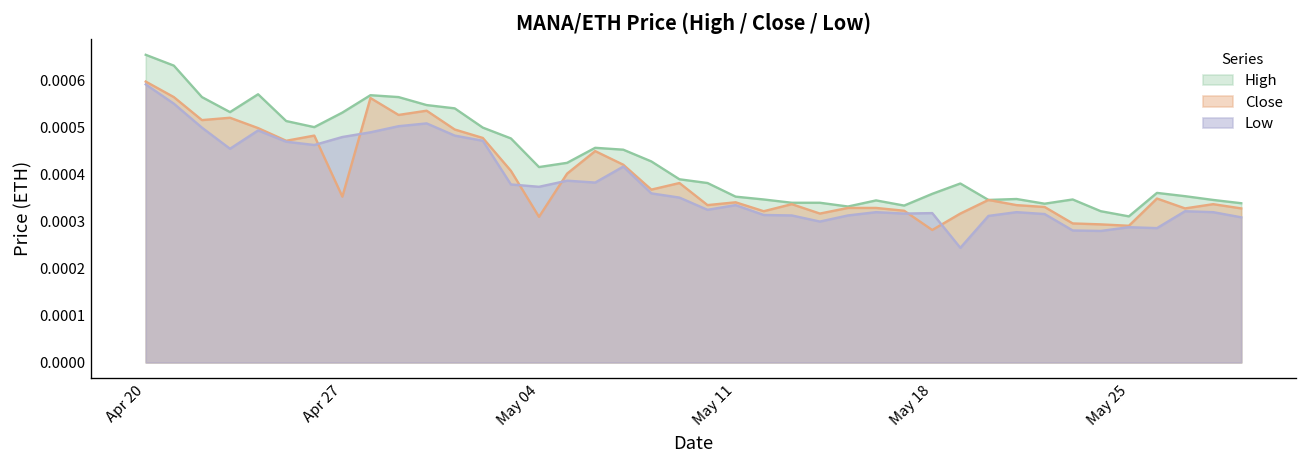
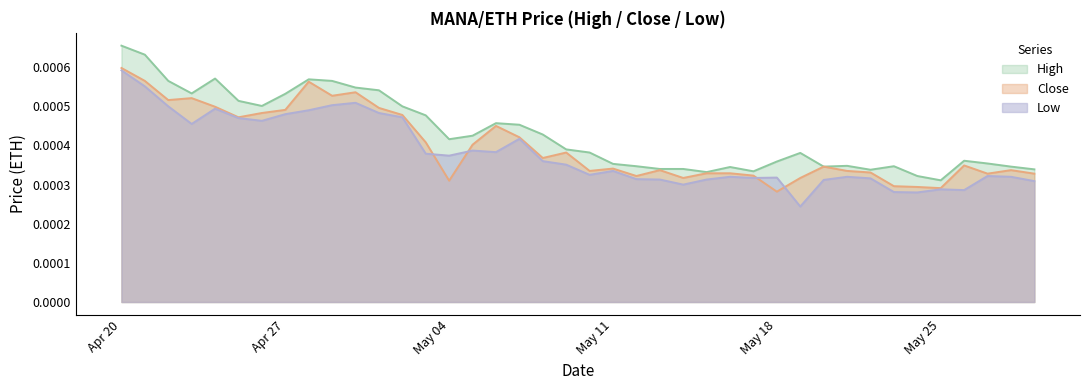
Close, Apr 27: 0.00035 -> 0.00049
